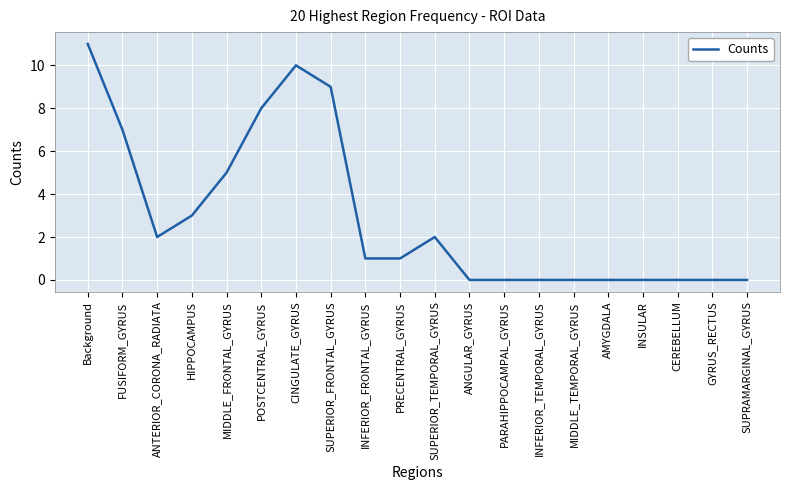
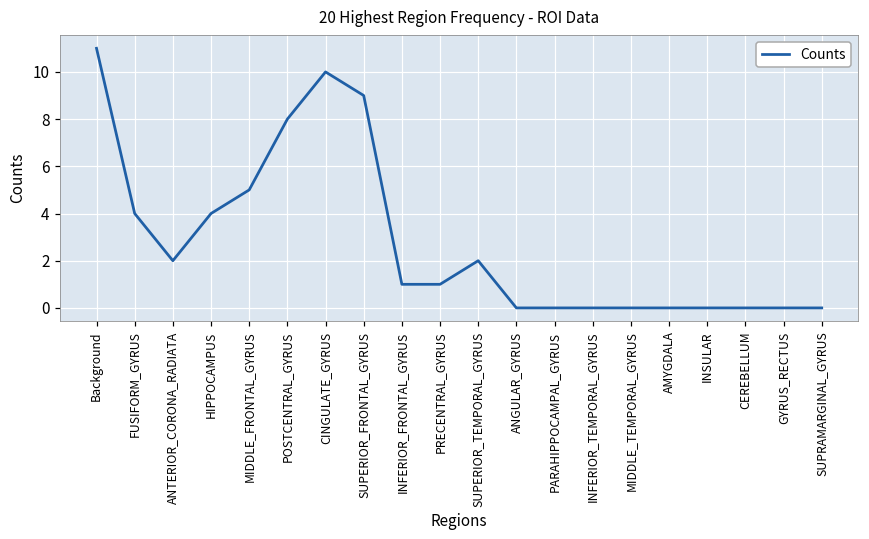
FUSIFORM_GYRUS: 7 -> 4
HIPPOCAMPUS: 3 -> 4
